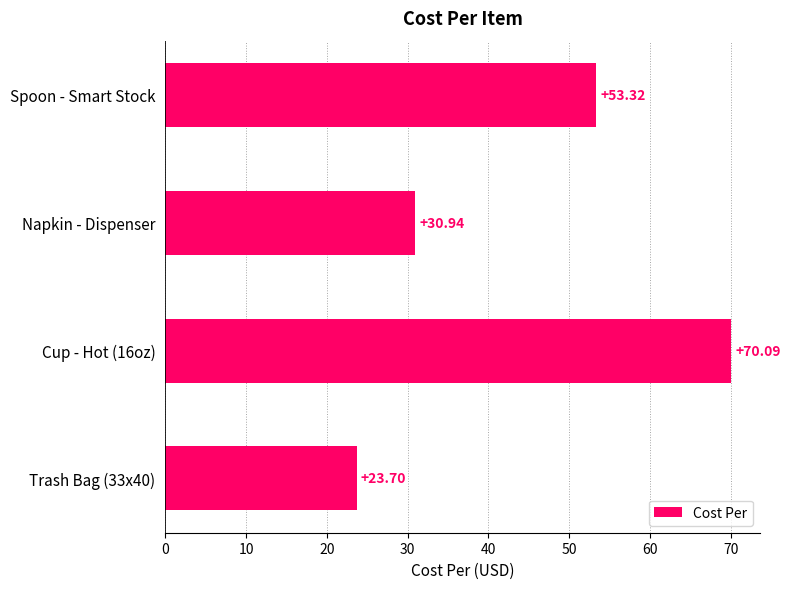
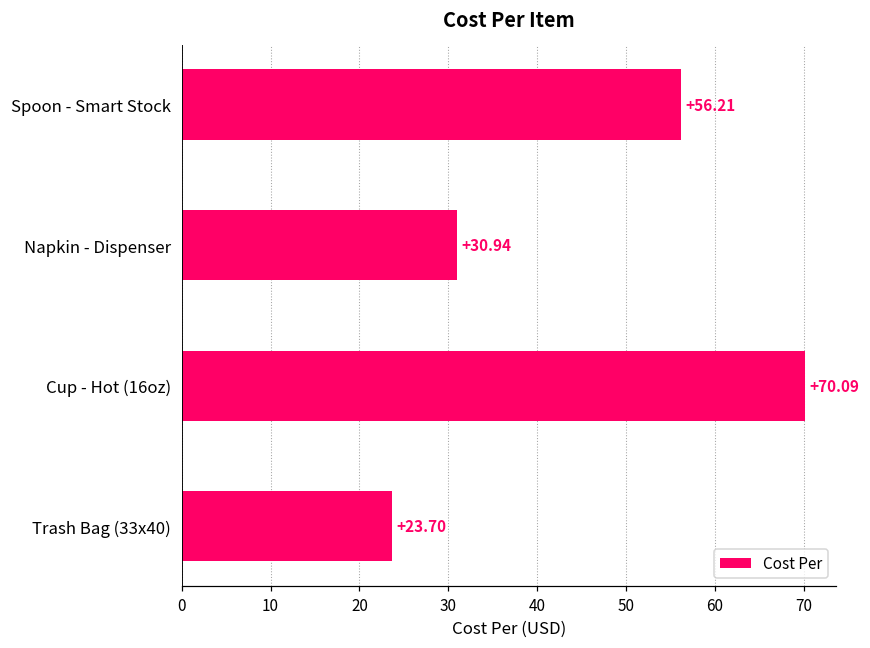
Spoon - Smart Stock: +53.32 -> +56.21
